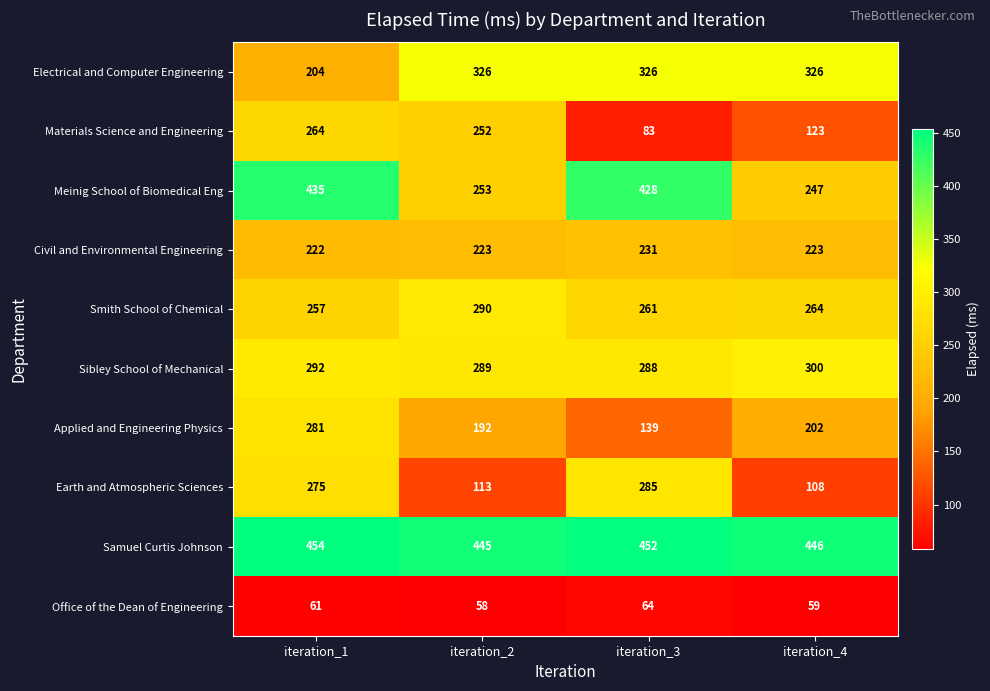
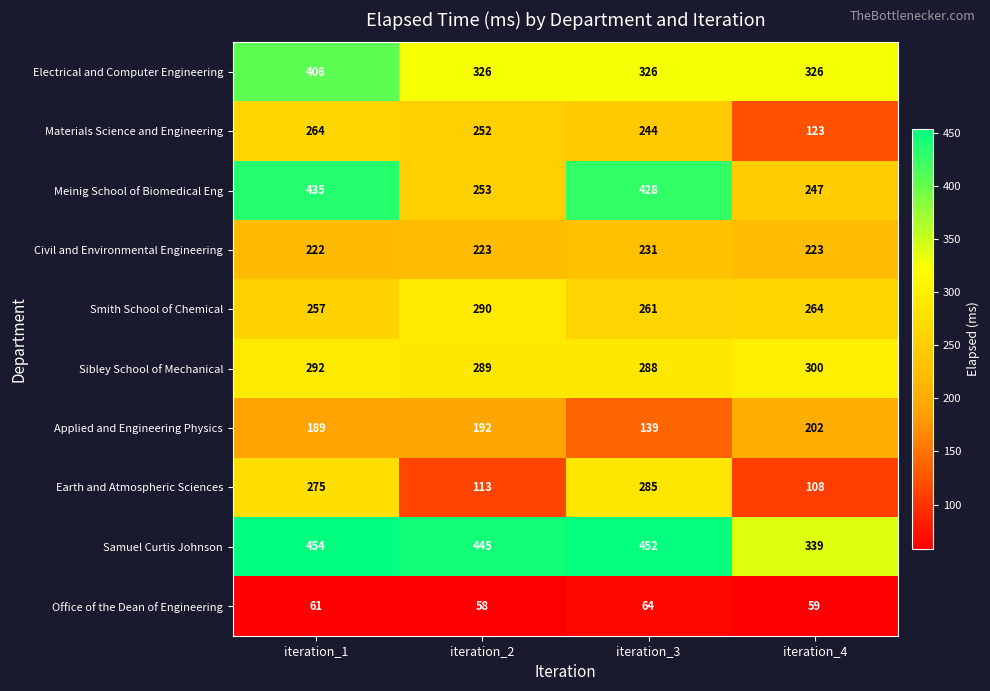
Electrical and Computer Engineering, iteration_1: 204 -> 406
Materials Science and Engineering, iteration_3: 83 -> 244
Applied and Engineering Physics, iteration_1: 281 -> 189
Samuel Curtis Johnson, iteration_4: 446 -> 339
